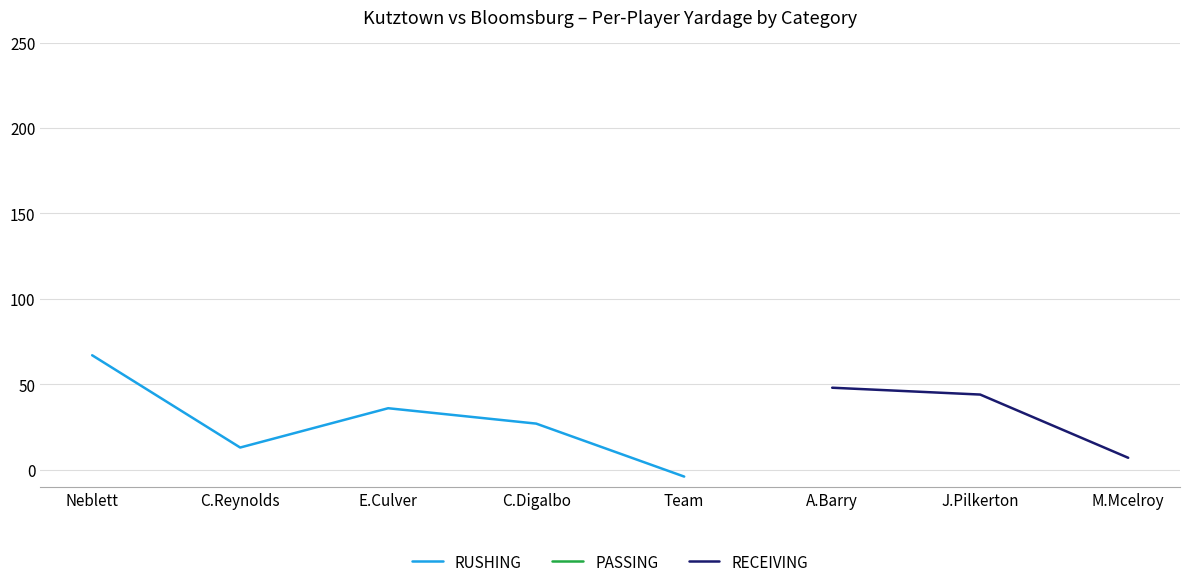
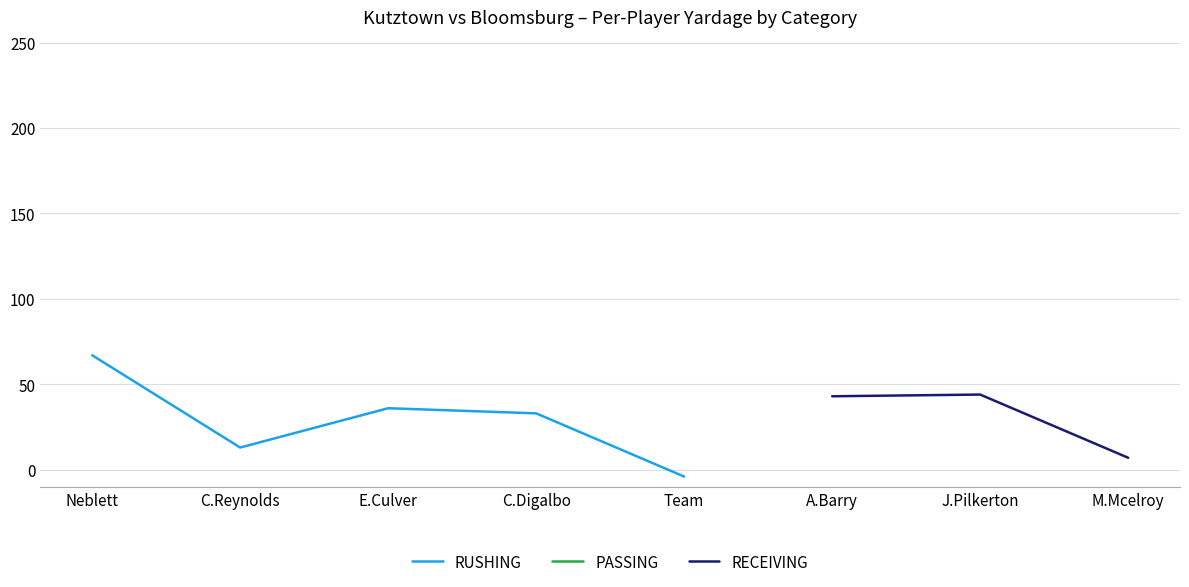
RUSHING, C.Digalbo: 27 -> 33
RECEIVING, A.Barry: 48 -> 43
